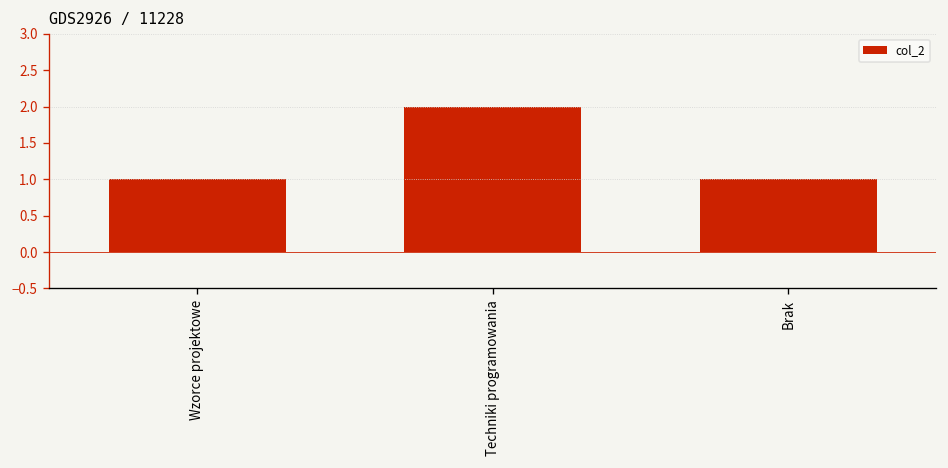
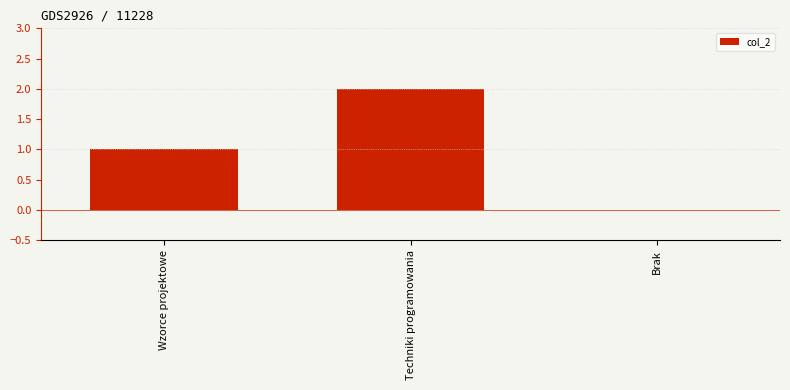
Brak: 1 -> 0
